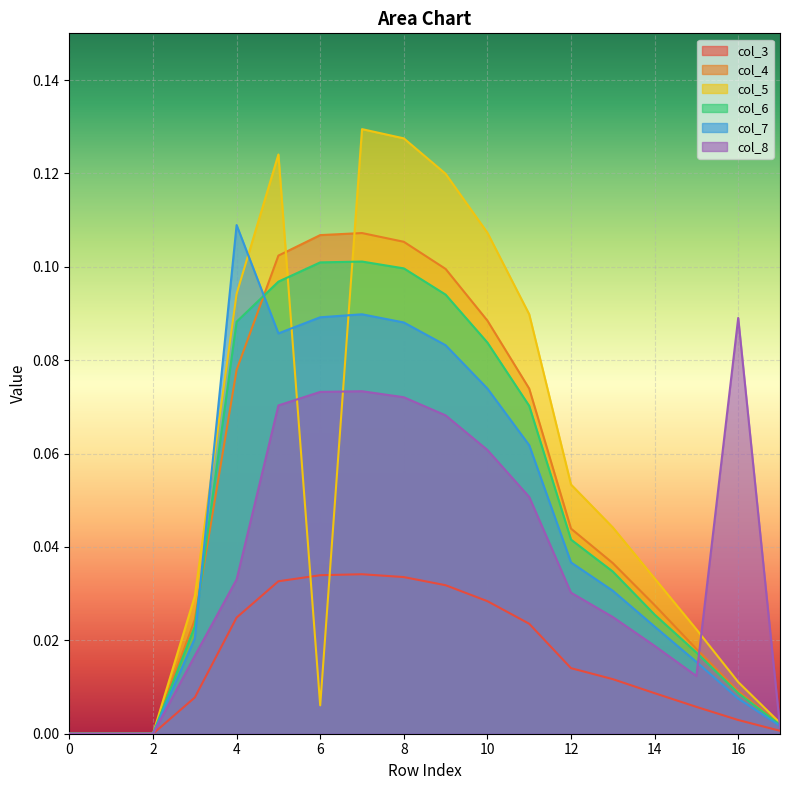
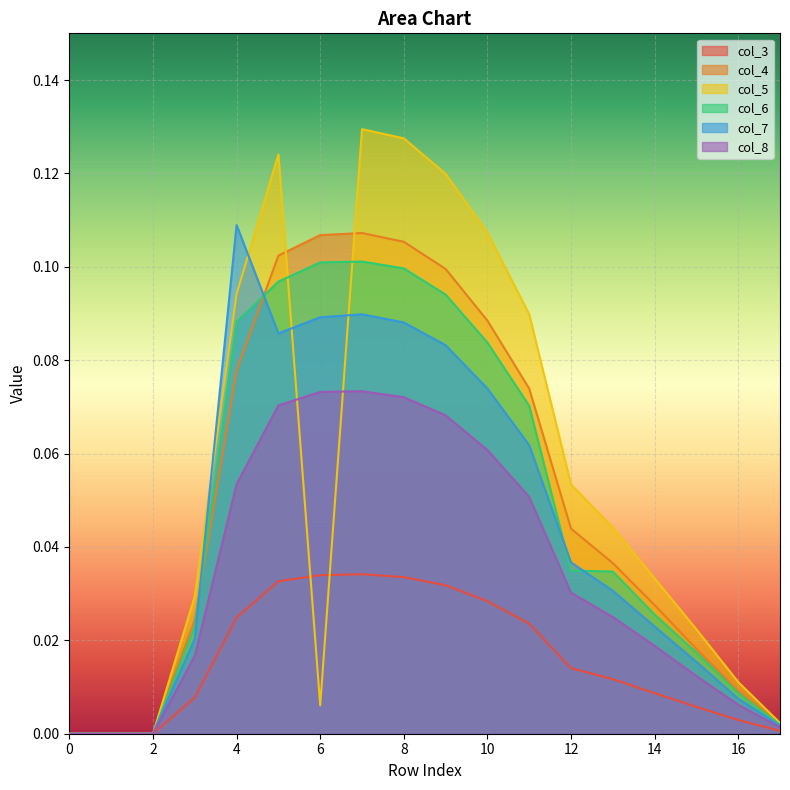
col_8, 4: 0.033 -> 0.053
col_6, 12: 0.042 -> 0.035
col_8, 16: 0.089 -> 0.006
